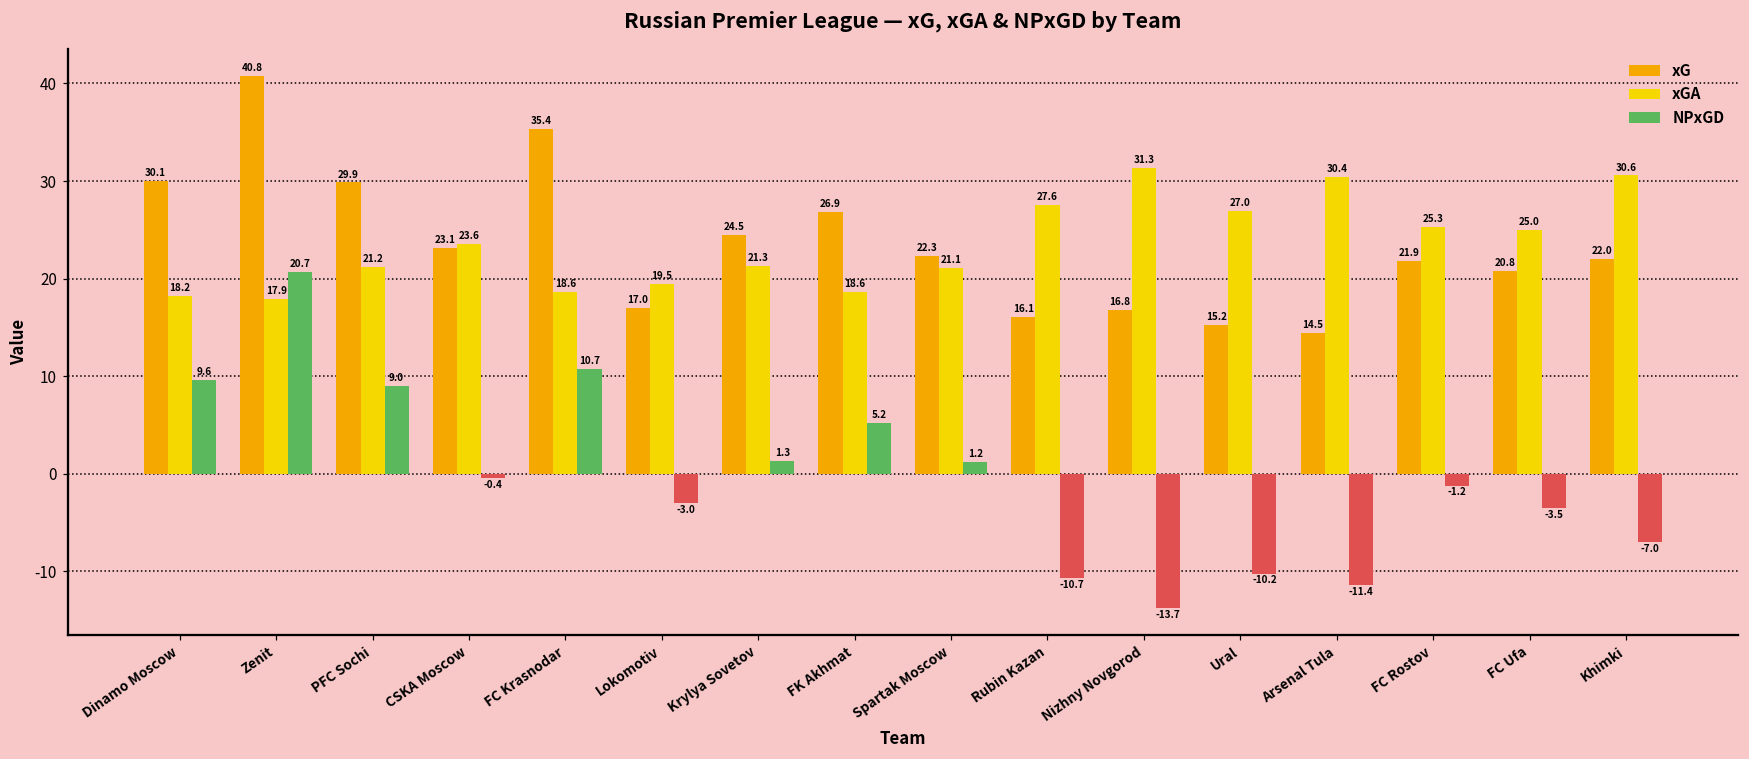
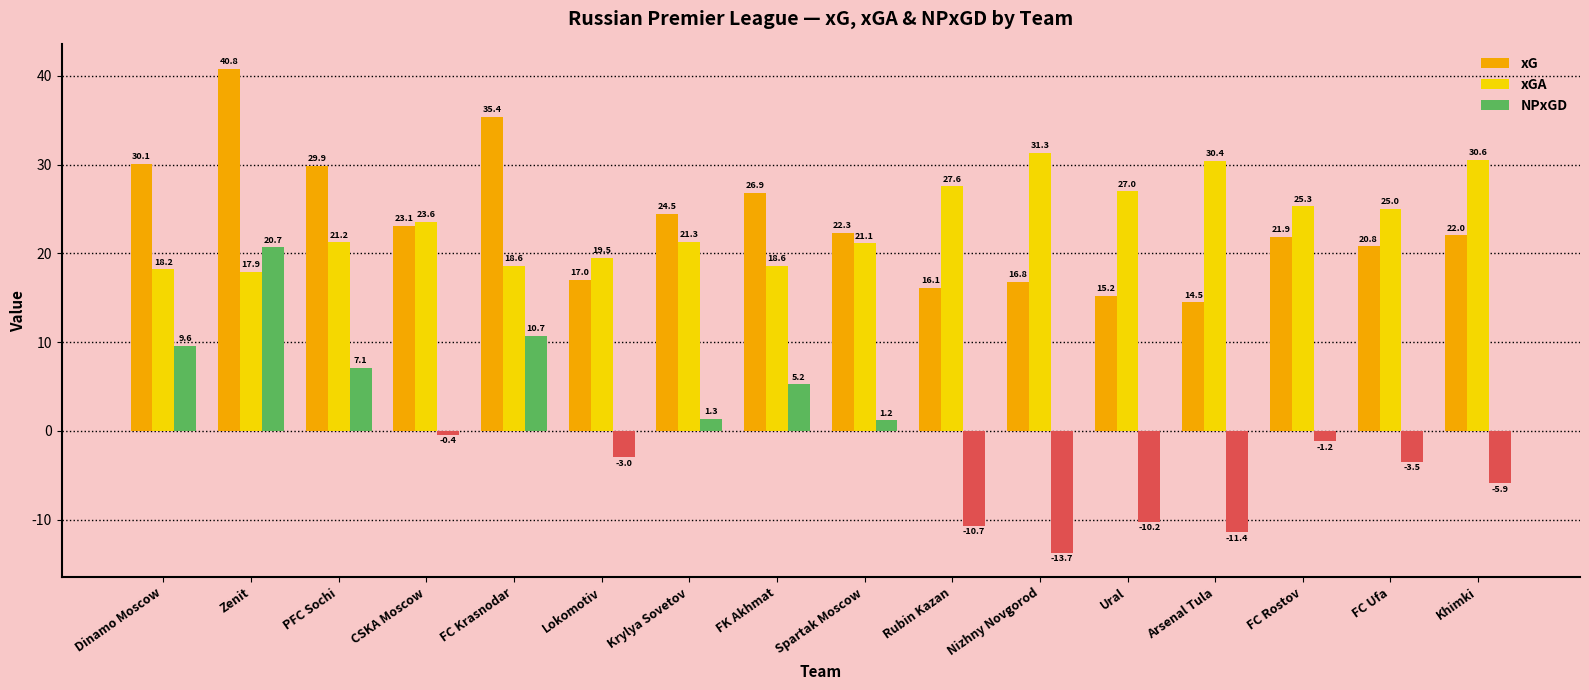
NPxGD, PFC Sochi: 9.0 -> 7.1
NPxGD, Khimki: -7.0 -> -5.9
